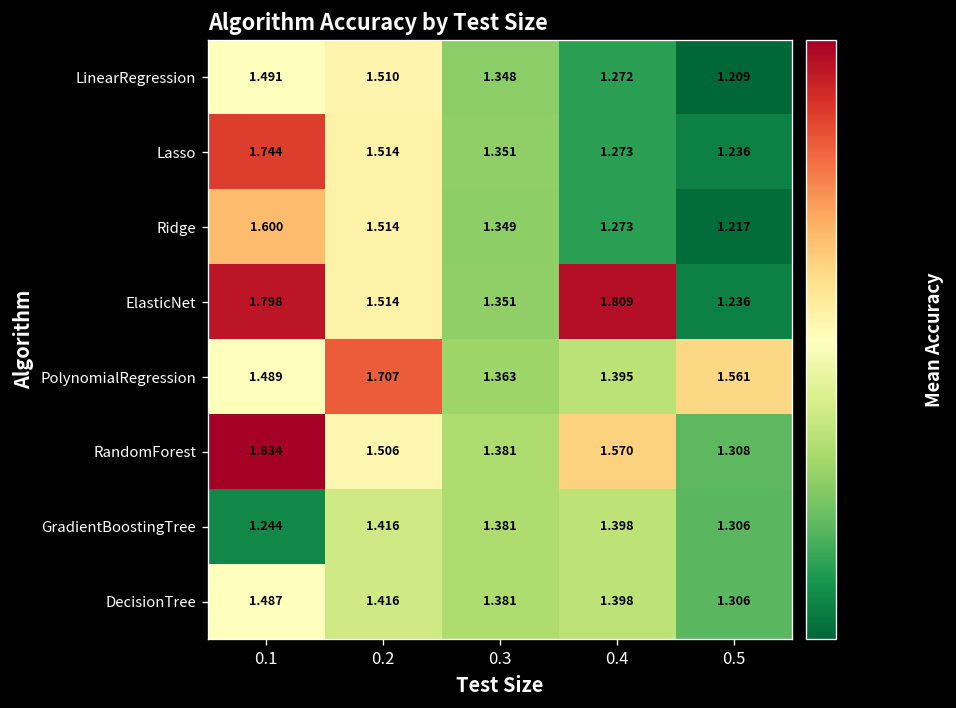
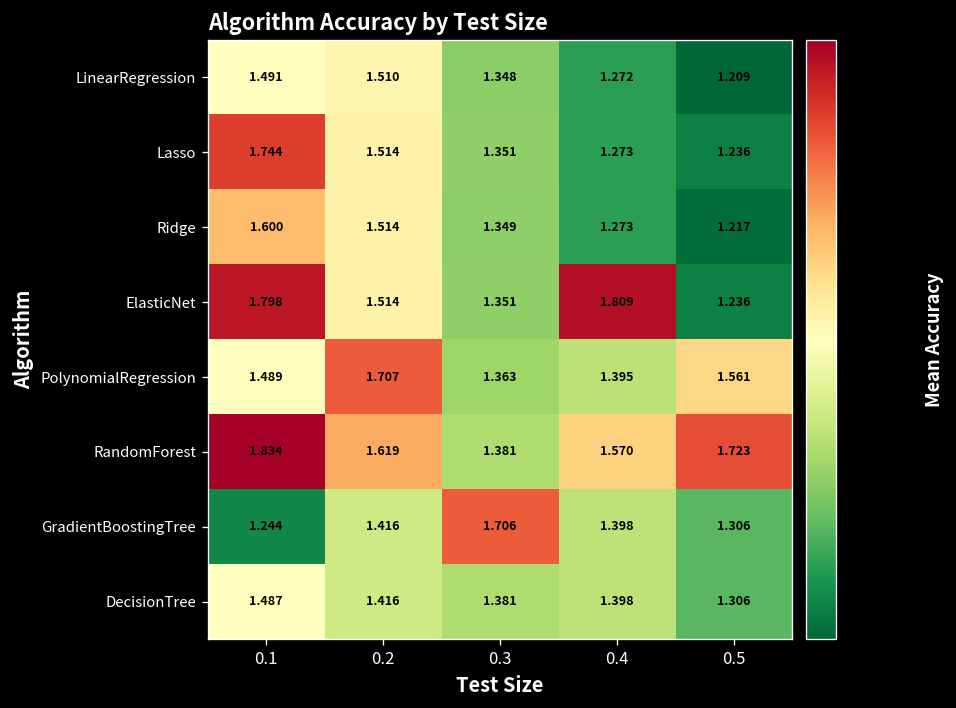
RandomForest, 0.2: 1.506 -> 1.619
RandomForest, 0.5: 1.308 -> 1.723
GradientBoostingTree, 0.3: 1.381 -> 1.706
